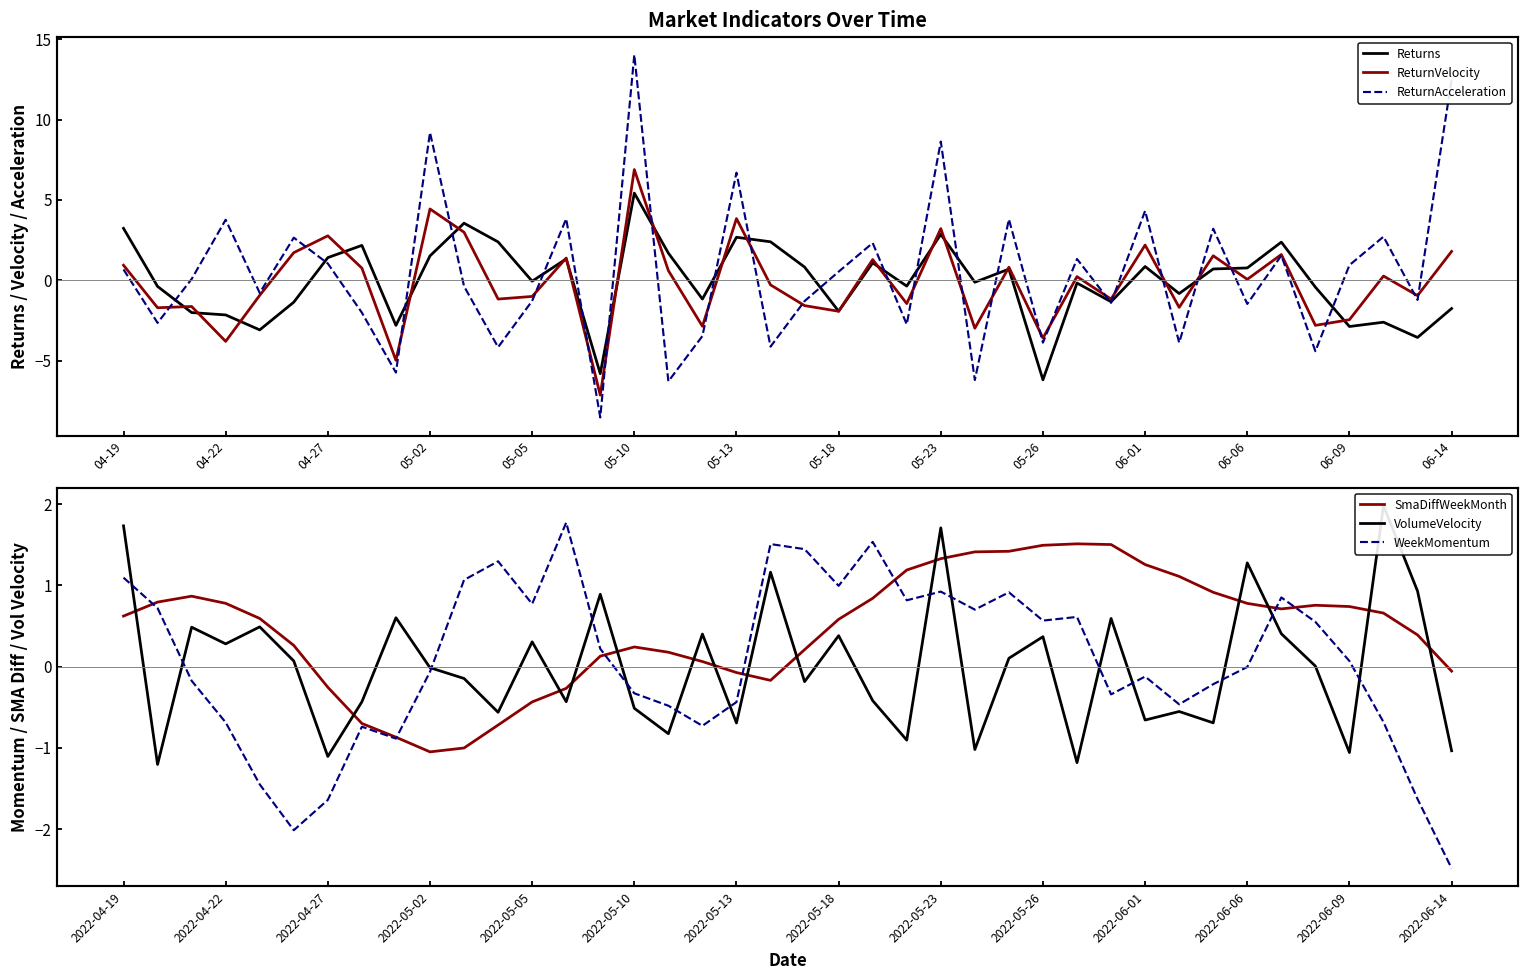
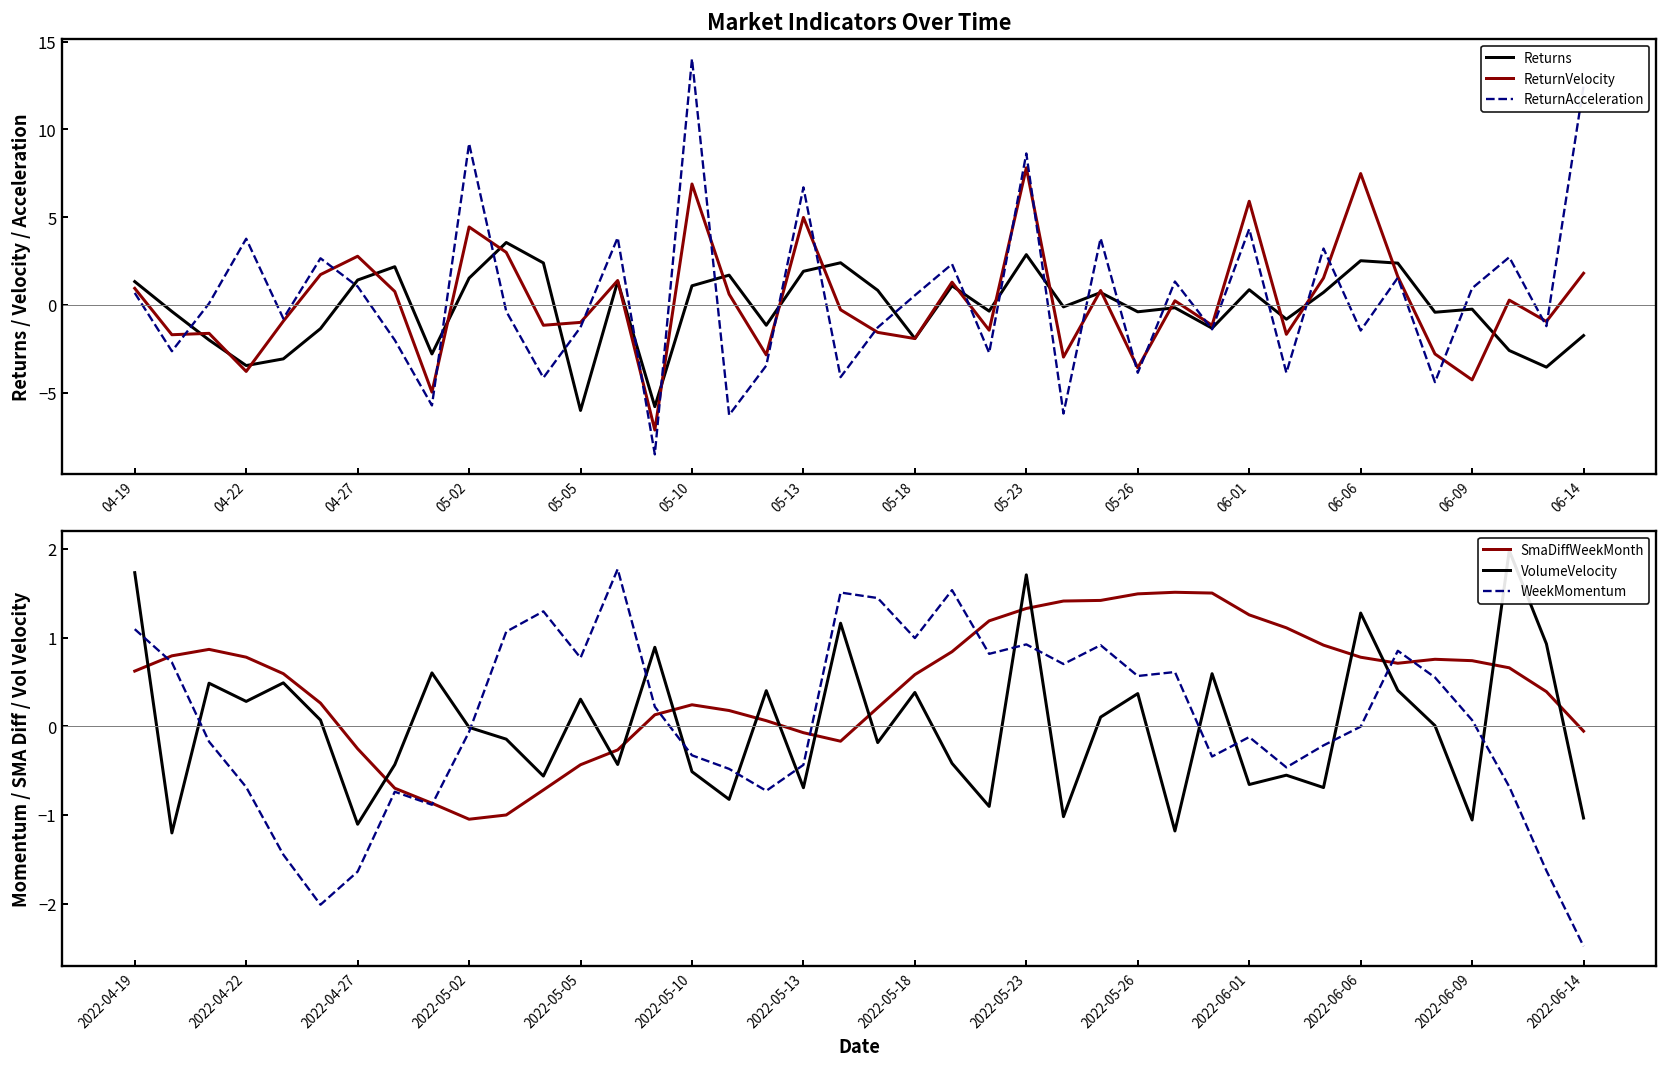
Market Indicators Over Time, Returns, 04-19: 3.2 -> 1.3
Market Indicators Over Time, Returns, 04-22: -2.2 -> -3.5
Market Indicators Over Time, Returns, 05-05: -0.1 -> -6.0
Market Indicators Over Time, Returns, 05-10: 5.4 -> 1.1
Market Indicators Over Time, Returns, 05-13: 2.7 -> 1.9
Market Indicators Over Time, ReturnVelocity, 05-13: 3.8 -> 5.0
Market Indicators Over Time, ReturnVelocity, 05-23: 3.2 -> 7.8
Market Indicators Over Time, Returns, 05-26: -6.2 -> -0.4
Market Indicators Over Time, ReturnVelocity, 06-01: 2.2 -> 5.9
Market Indicators Over Time, Returns, 06-06: 0.8 -> 2.5
Market Indicators Over Time, ReturnVelocity, 06-06: 0.1 -> 7.5
Market Indicators Over Time, Returns, 06-09: -2.9 -> -0.2
Market Indicators Over Time, ReturnVelocity, 06-09: -2.4 -> -4.3
